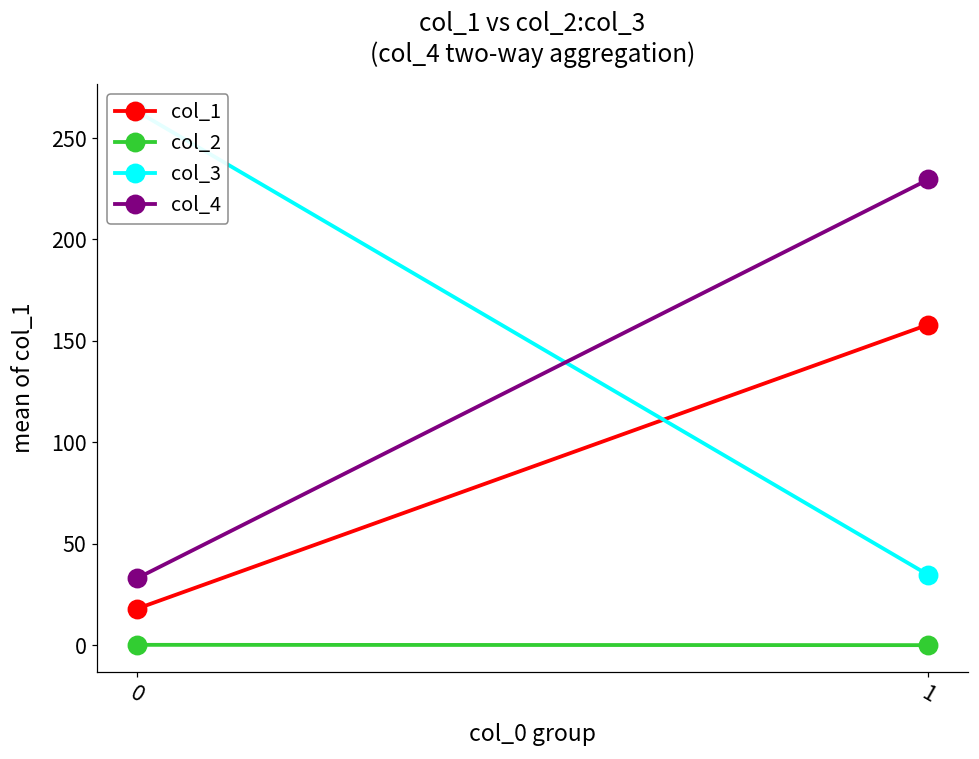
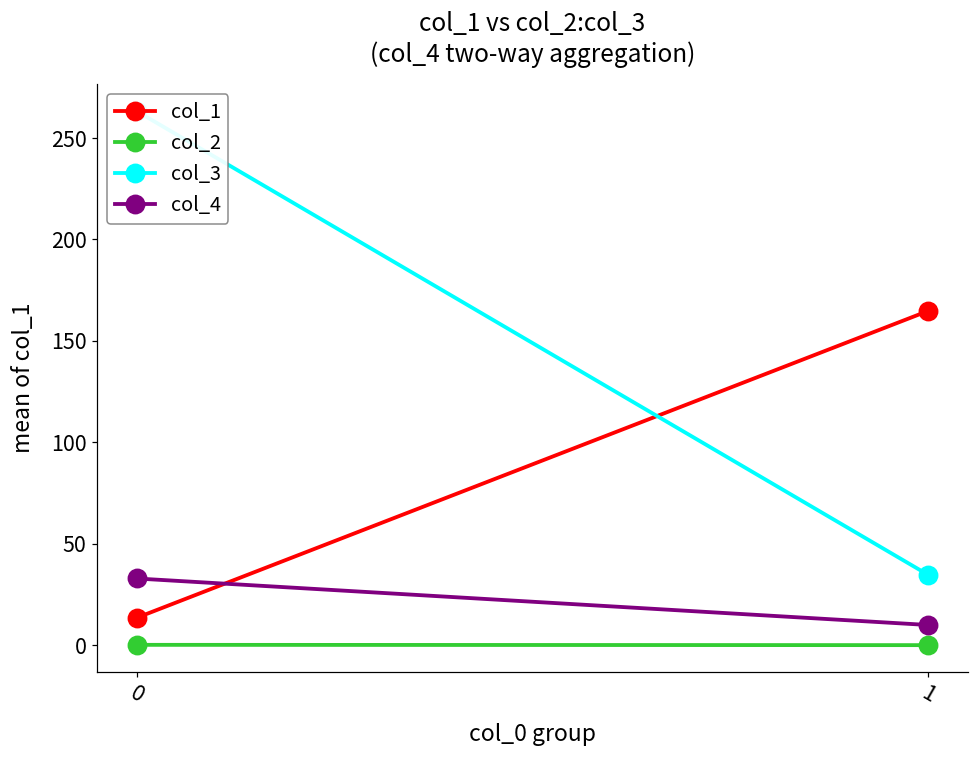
col_1, 0: 18 -> 13
col_1, 1: 158 -> 165
col_4, 1: 230 -> 10
